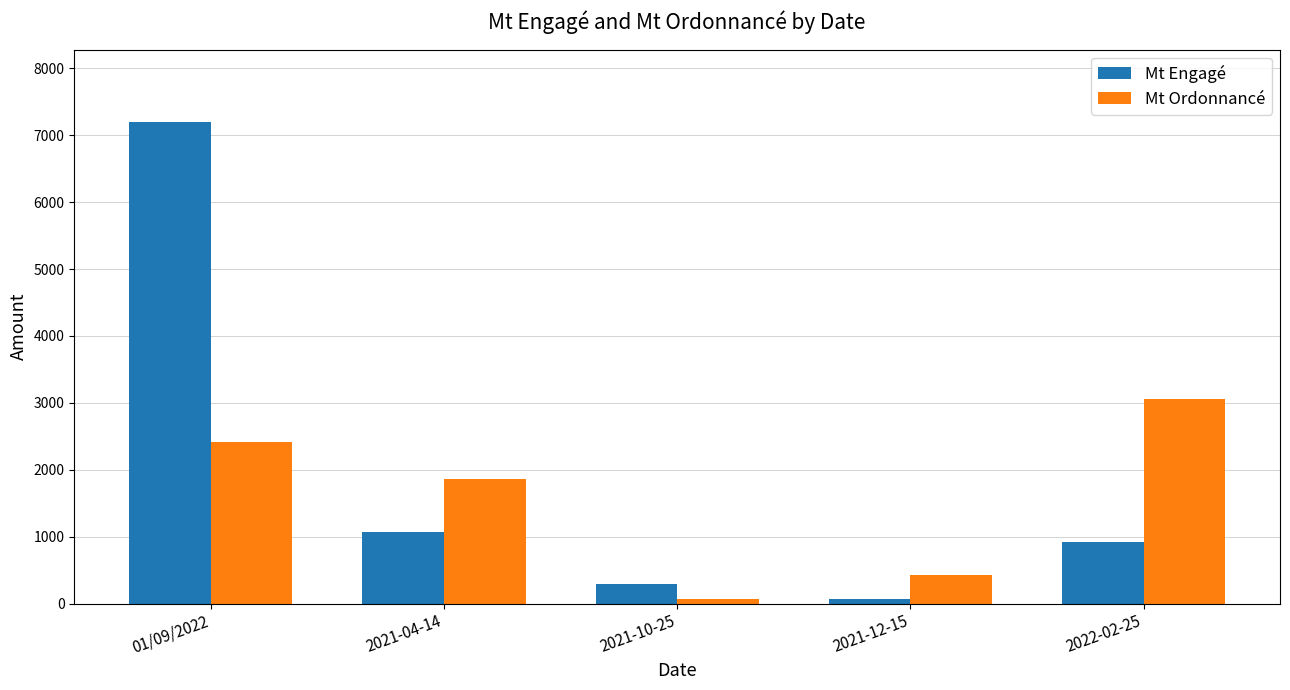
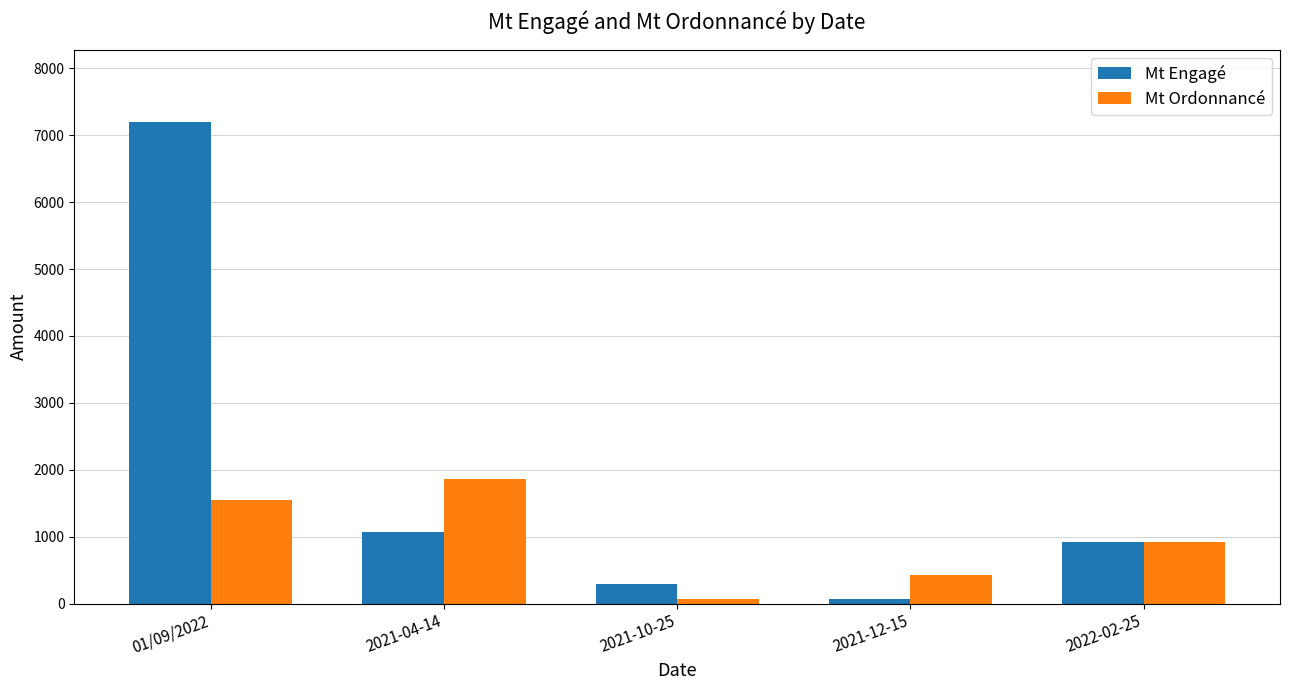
Mt Ordonnancé, 01/09/2022: 2400 -> 1600
Mt Ordonnancé, 2022-02-25: 3100 -> 900
